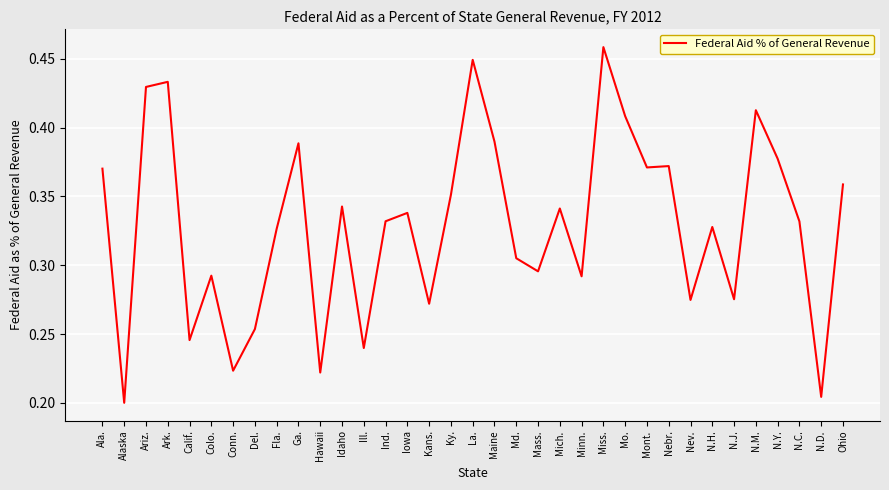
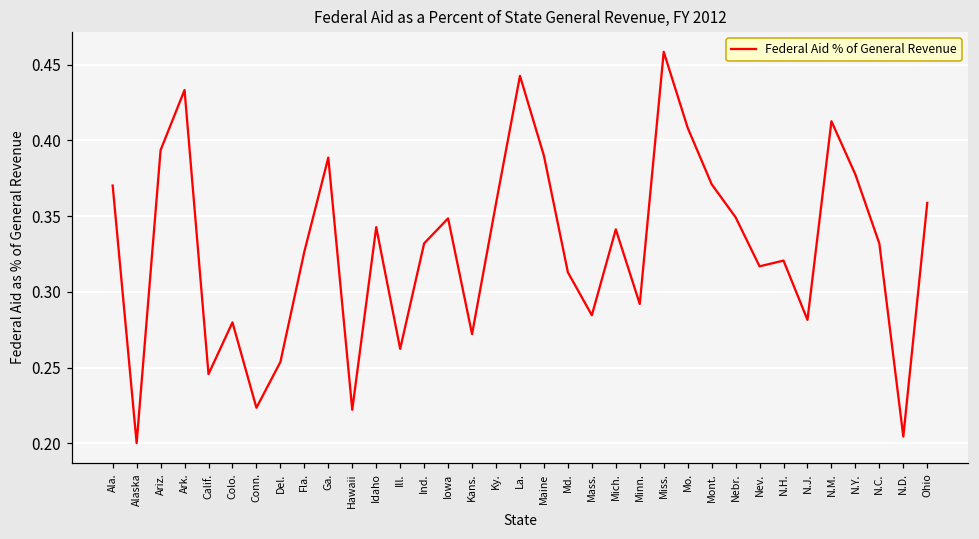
Ariz.: 0.430 -> 0.394
Colo.: 0.292 -> 0.280
Ill.: 0.240 -> 0.262
Iowa: 0.338 -> 0.348
Ky.: 0.351 -> 0.358
La.: 0.449 -> 0.443
Md.: 0.305 -> 0.313
Mass.: 0.296 -> 0.285
Nebr.: 0.372 -> 0.349
Nev.: 0.275 -> 0.317
N.H.: 0.328 -> 0.321
N.J.: 0.275 -> 0.281
